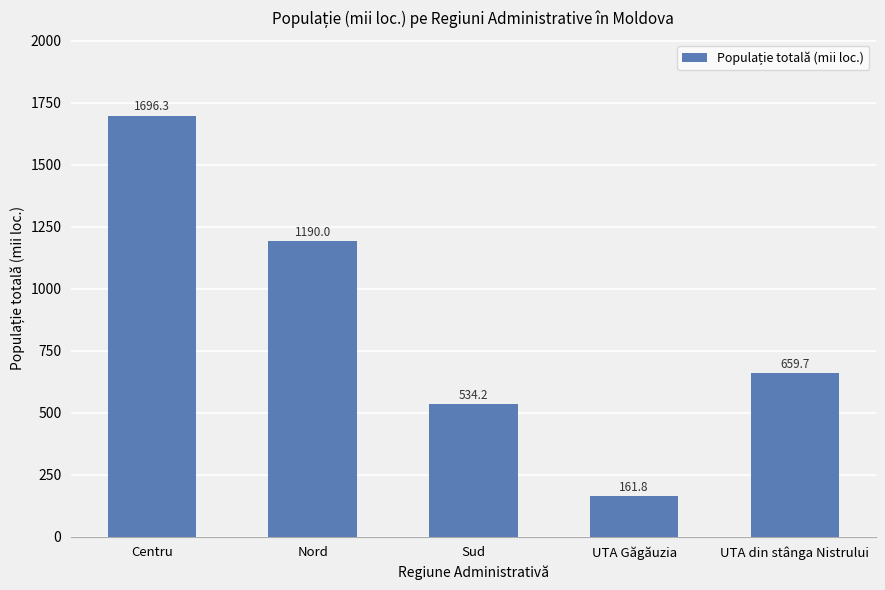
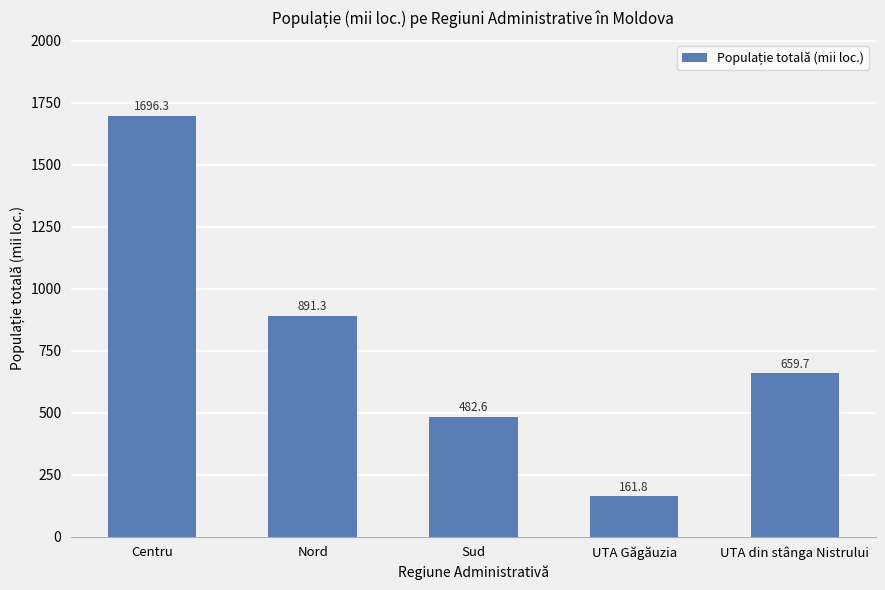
Nord: 1190.0 -> 891.3
Sud: 534.2 -> 482.6
